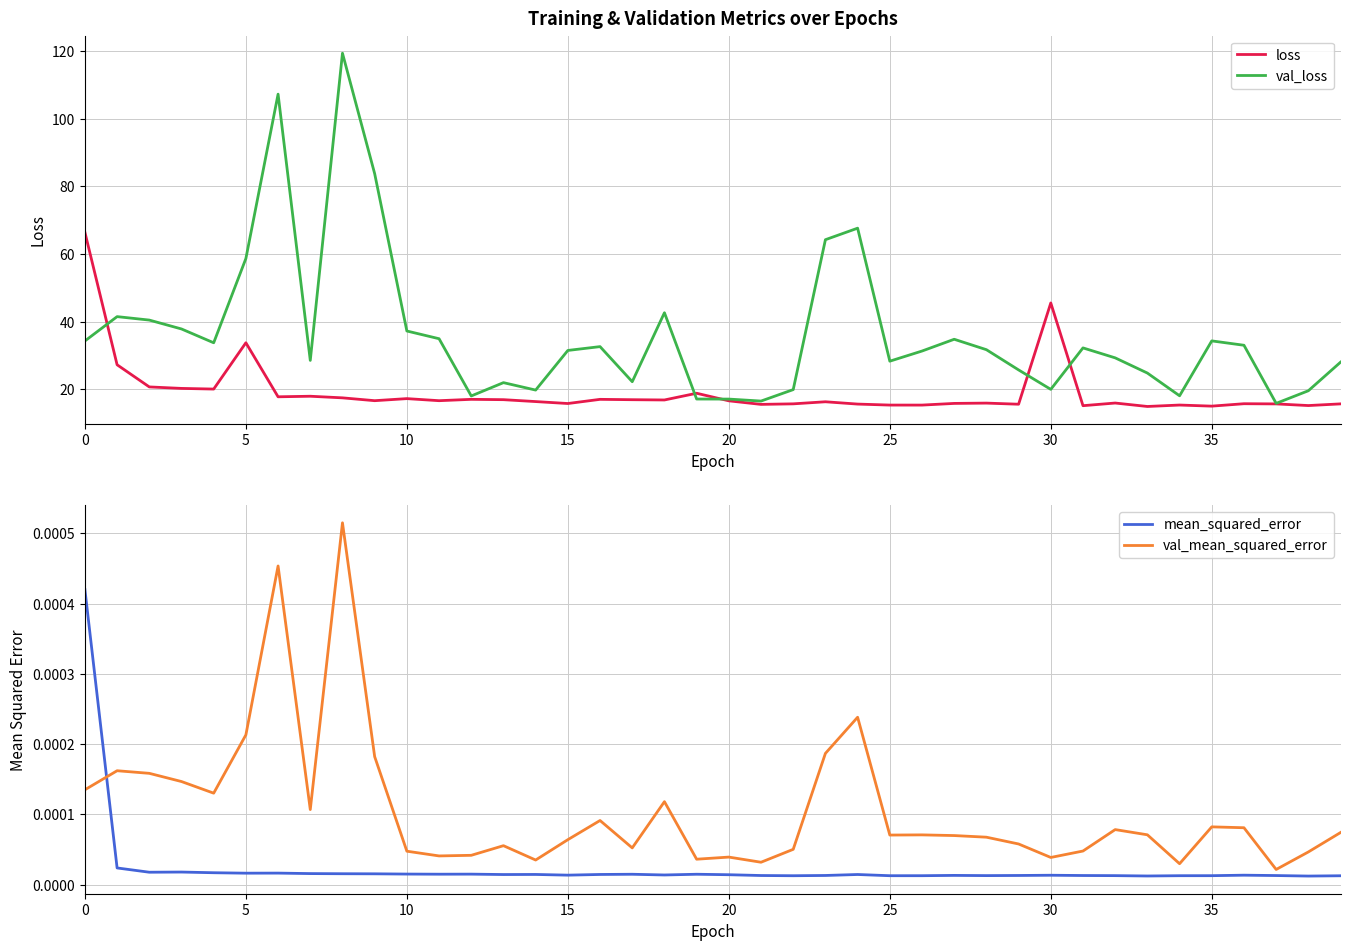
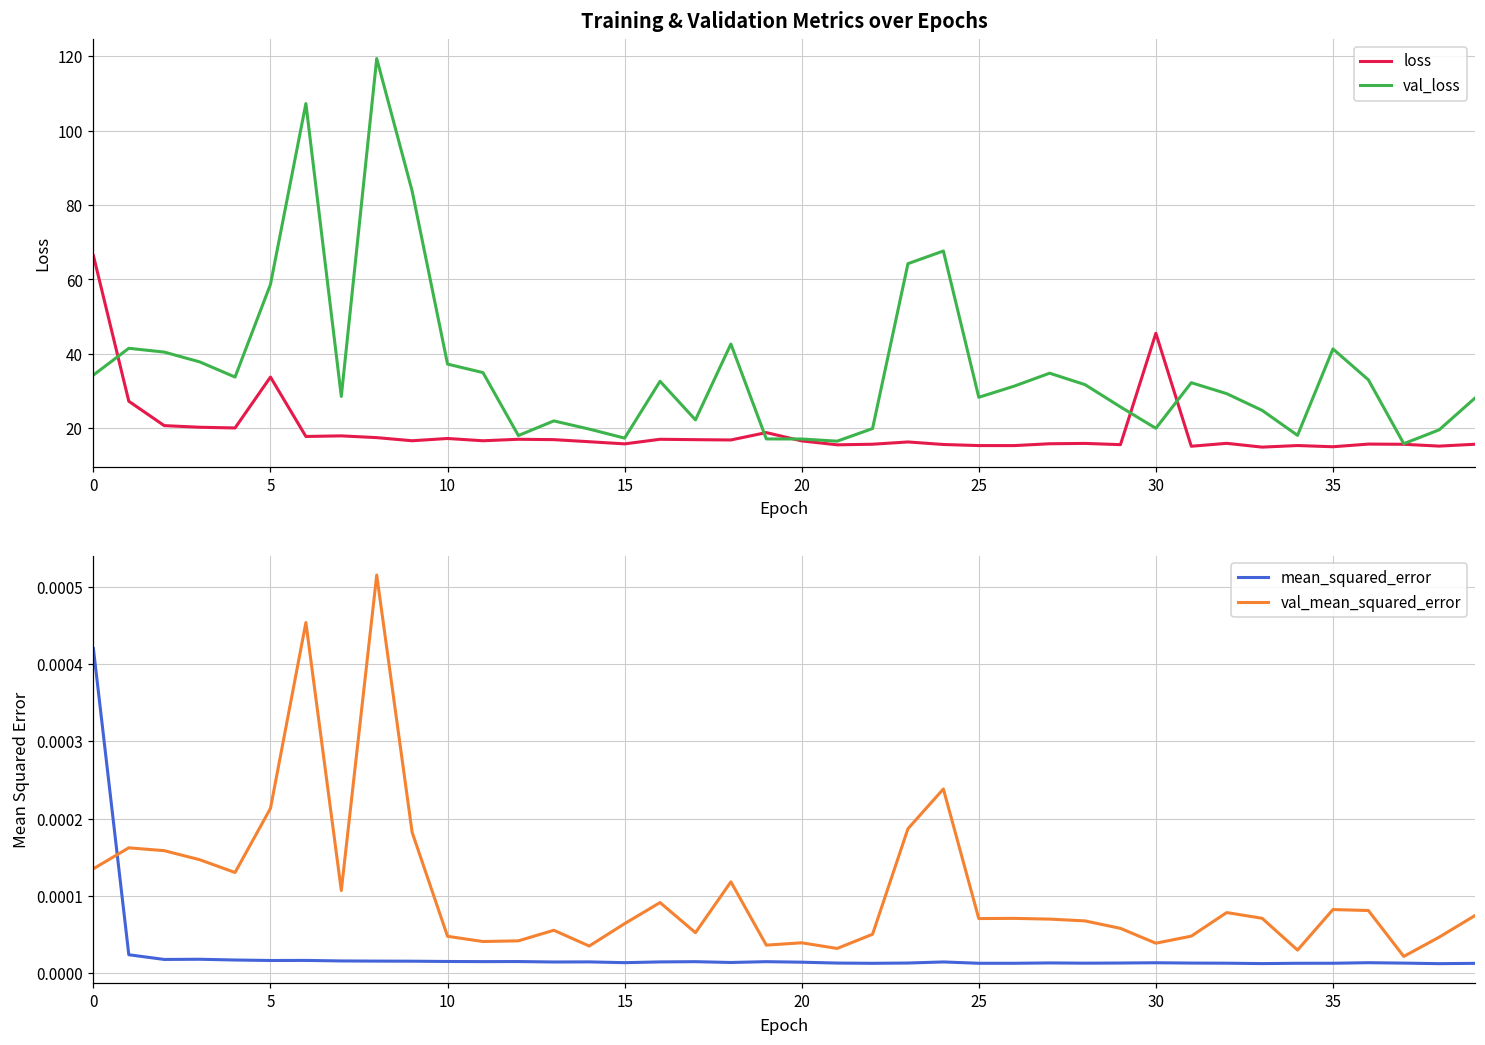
Training & Validation Metrics over Epochs, val_loss, 15: 32 -> 17
Training & Validation Metrics over Epochs, val_loss, 35: 34 -> 41
